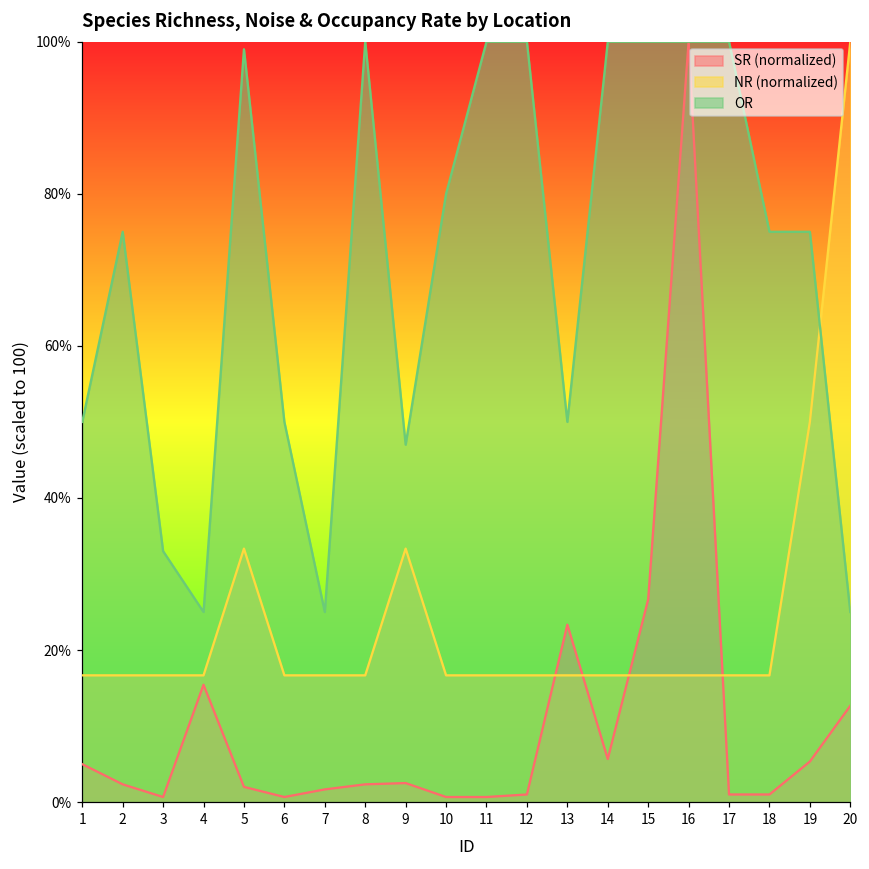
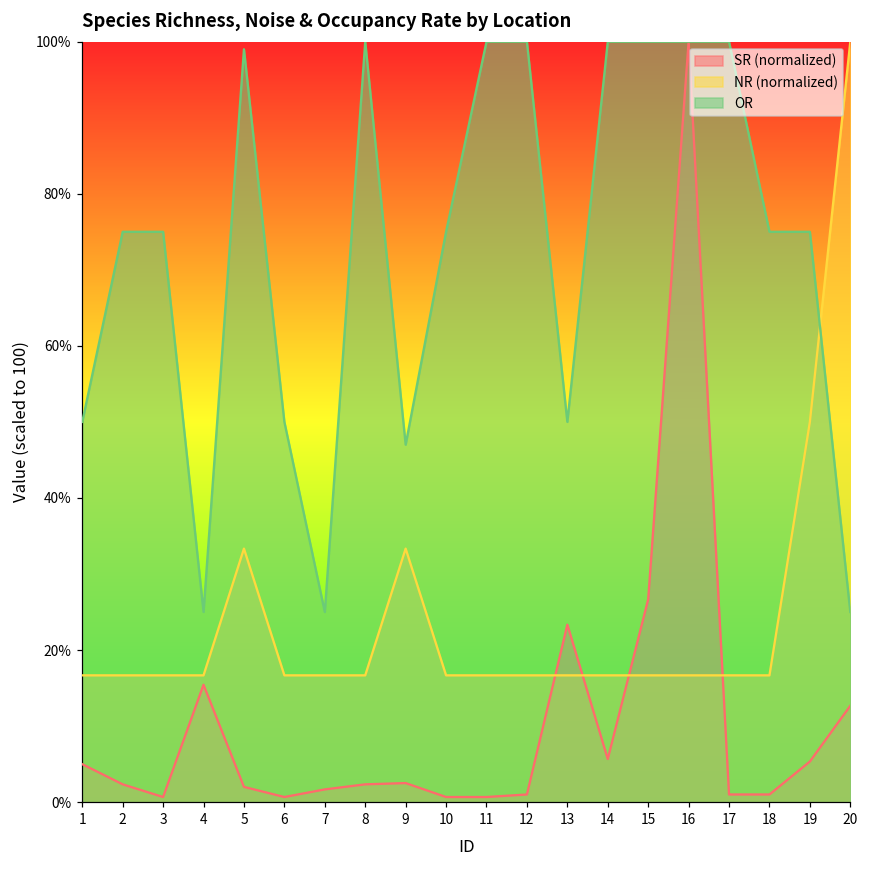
OR, 3: 33% -> 75%
OR, 10: 80% -> 75%
